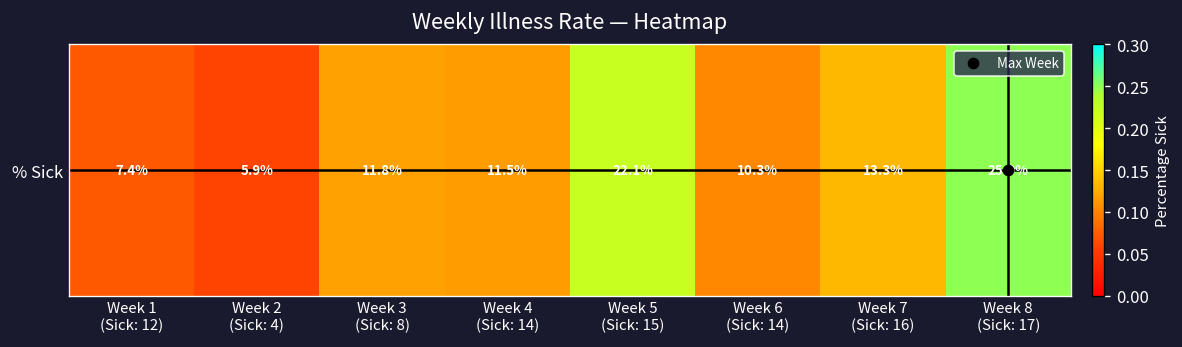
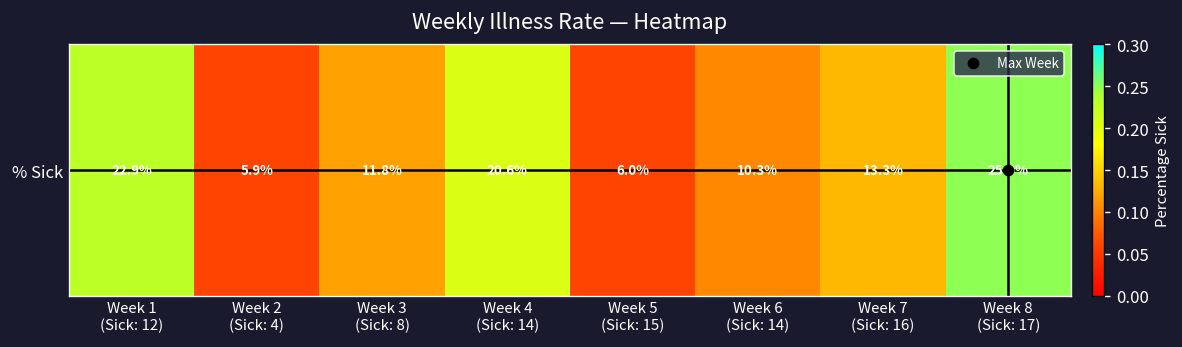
% Sick, Week 1 (Sick: 12): 7.4% -> 22.9%
% Sick, Week 4 (Sick: 14): 11.5% -> 20.6%
% Sick, Week 5 (Sick: 15): 22.1% -> 6.0%
